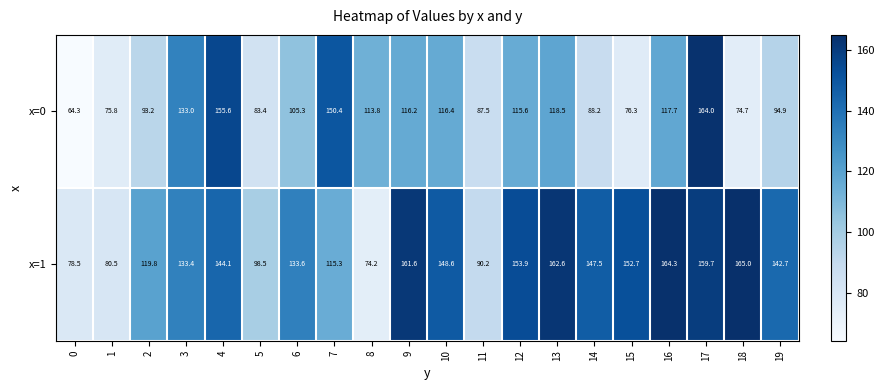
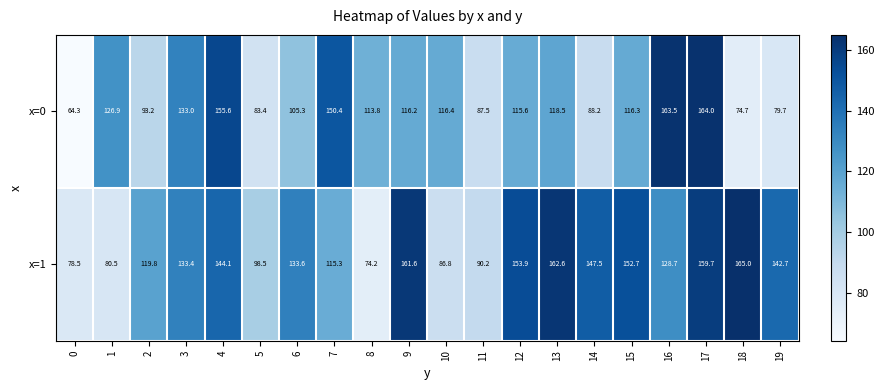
x=0, 1: 75.8 -> 126.9
x=0, 15: 76.3 -> 116.3
x=0, 16: 117.7 -> 163.5
x=0, 19: 94.9 -> 79.7
x=1, 10: 148.6 -> 86.8
x=1, 16: 164.3 -> 128.7
